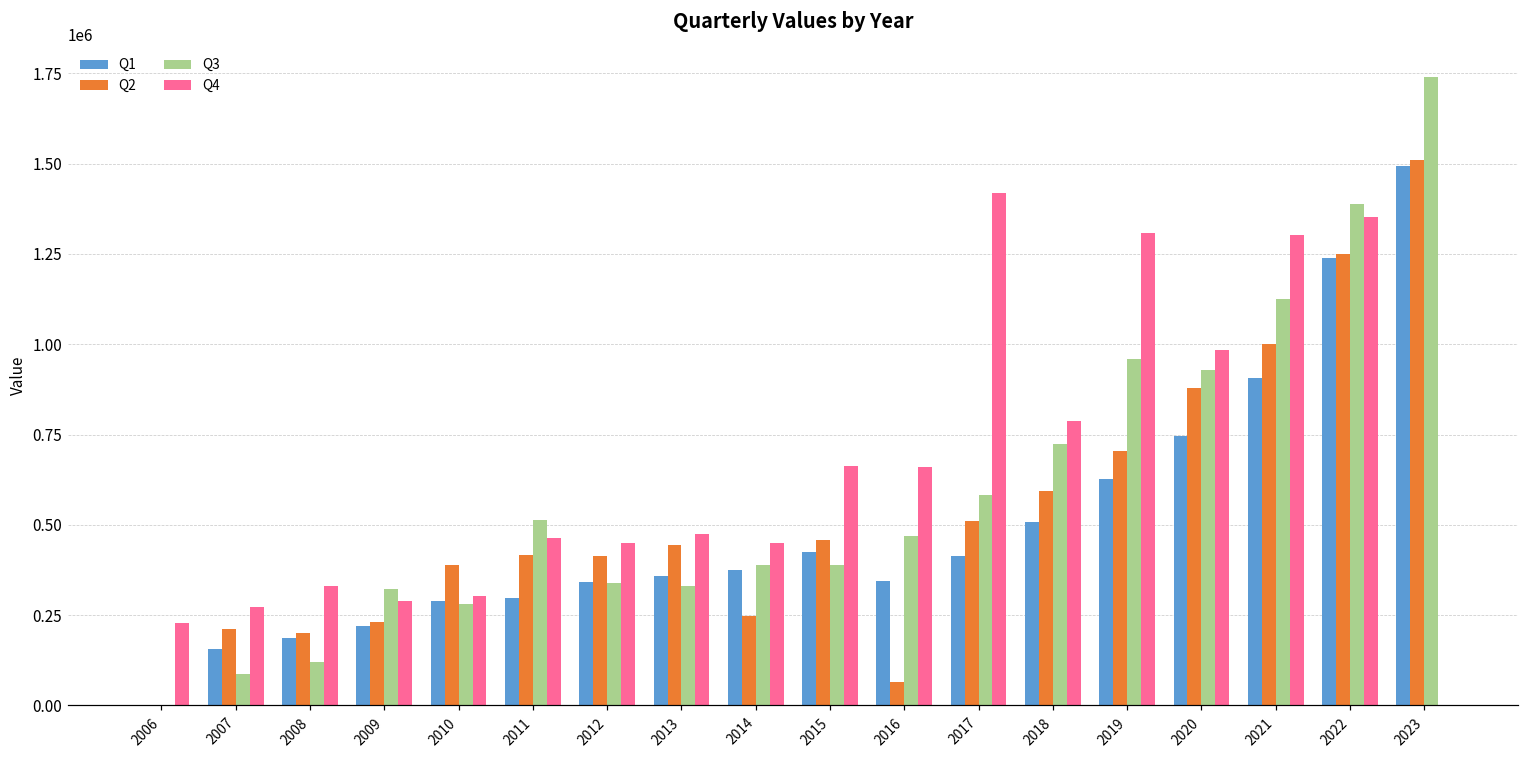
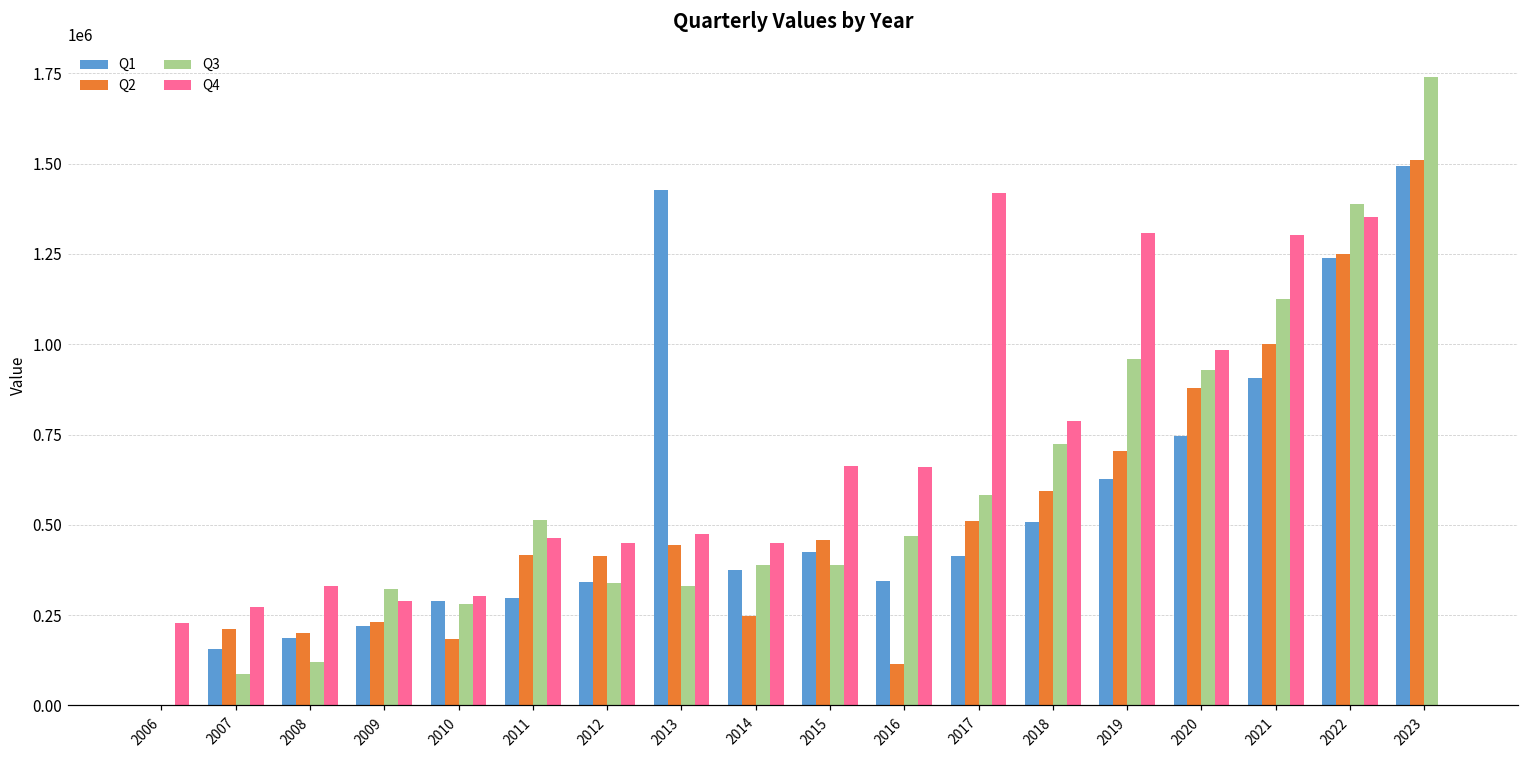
Q2, 2010: 390000 -> 180000
Q1, 2013: 360000 -> 1430000
Q2, 2016: 60000 -> 110000
